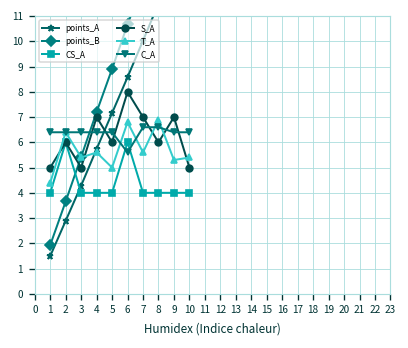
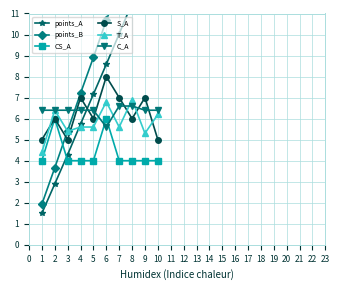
T_A, 5: 5.0 -> 5.6
T_A, 10: 5.4 -> 6.2
